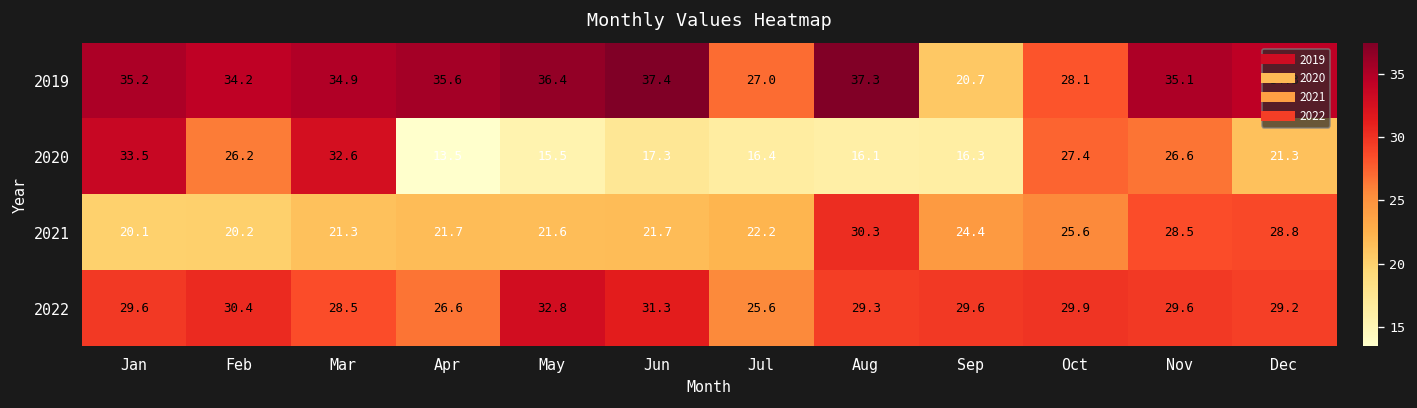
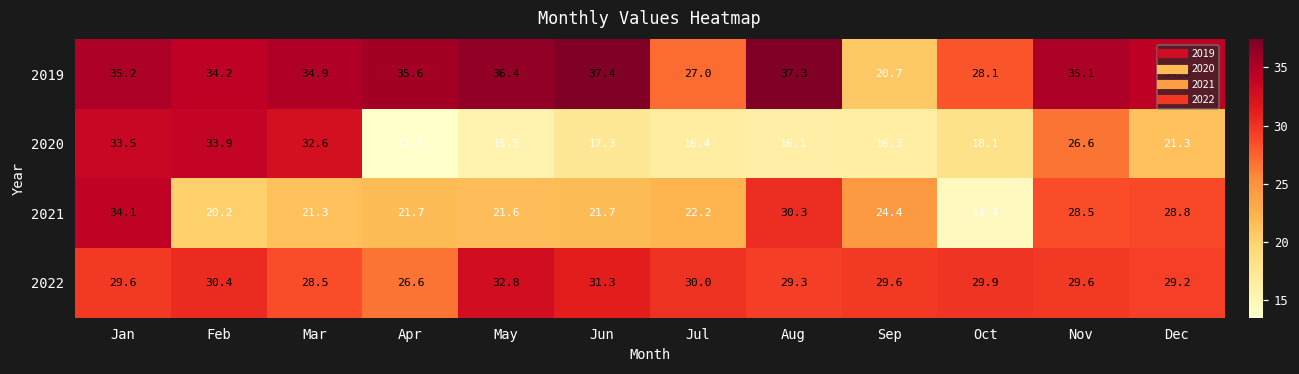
2020, Feb: 26.2 -> 33.9
2020, Oct: 27.4 -> 18.1
2021, Jan: 20.1 -> 34.1
2021, Oct: 25.6 -> 14.4
2022, Jul: 25.6 -> 30.0
